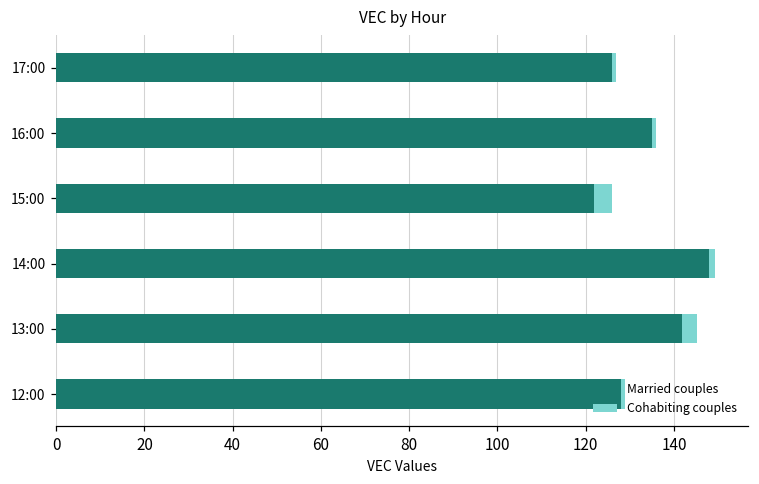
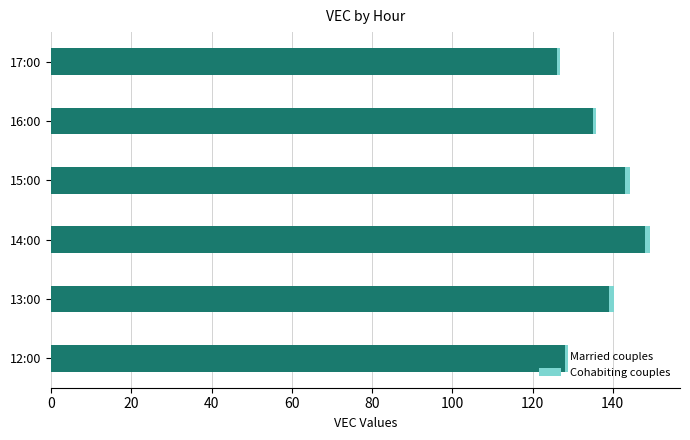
Married couples, 15:00: 122 -> 143
Cohabiting couples, 15:00: 4 -> 1
Married couples, 13:00: 142 -> 139
Cohabiting couples, 13:00: 3 -> 1
